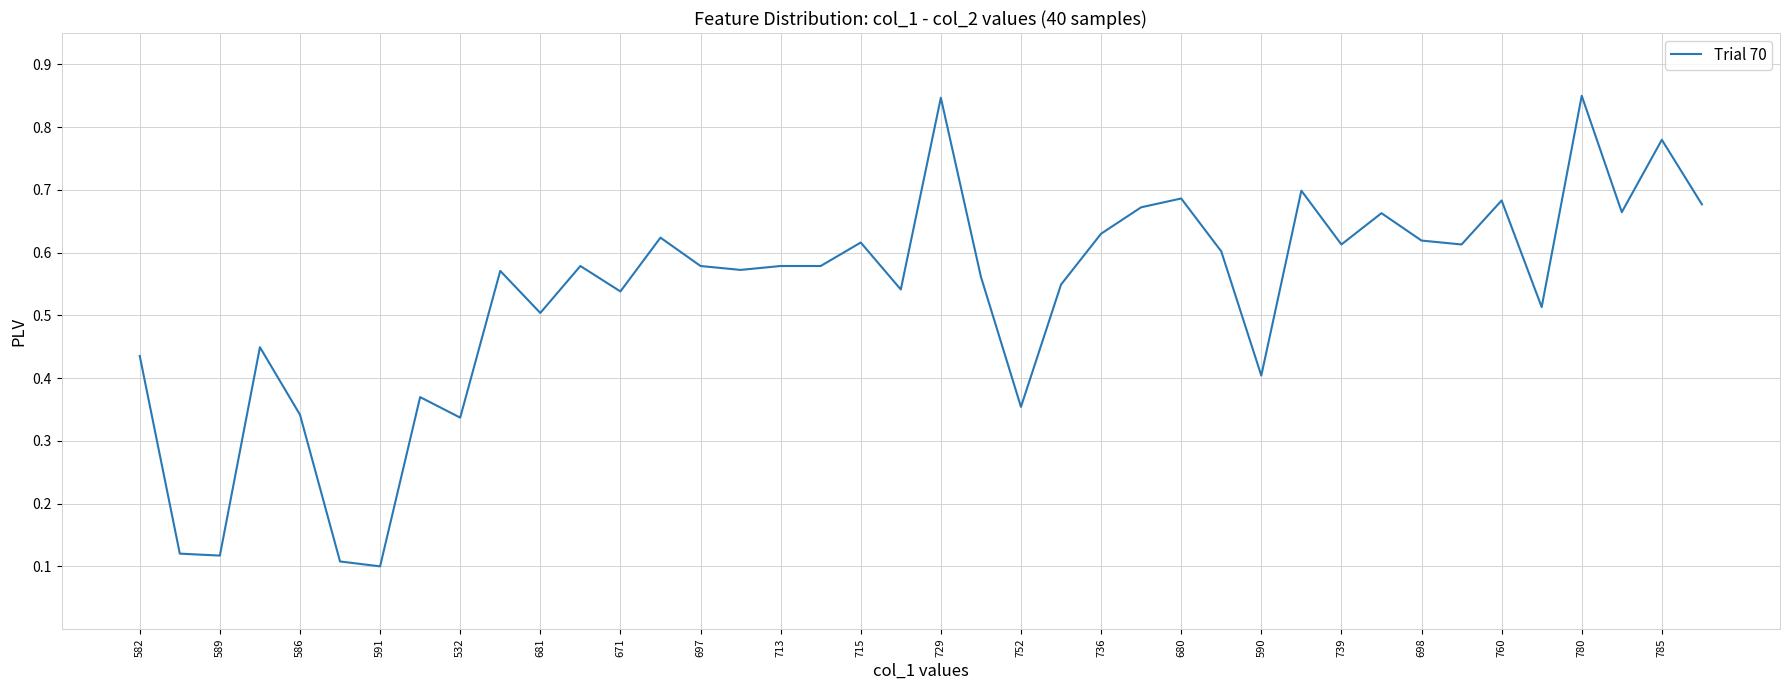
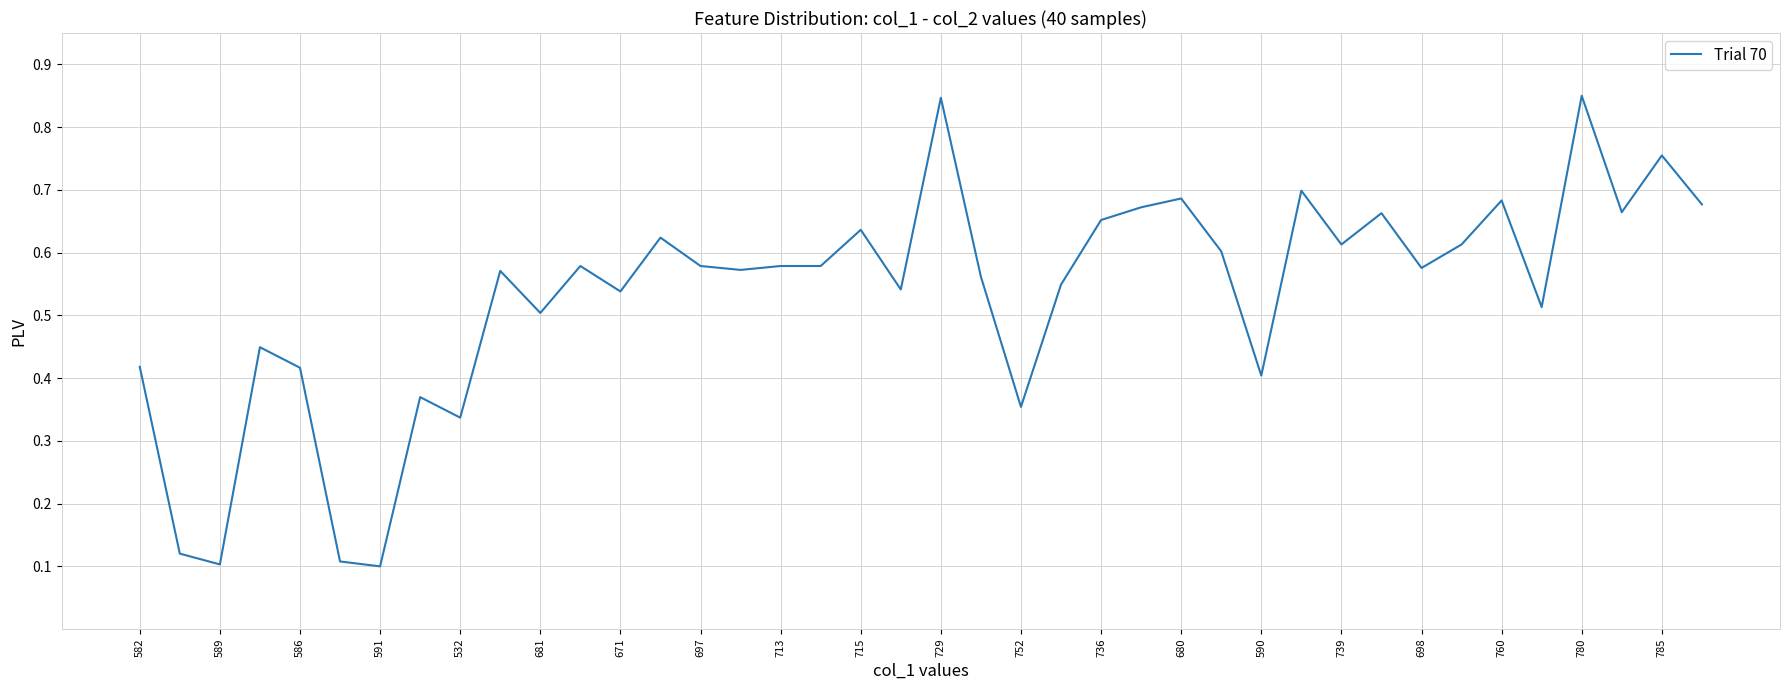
582: 0.44 -> 0.42
589: 0.12 -> 0.10
586: 0.34 -> 0.42
715: 0.62 -> 0.64
736: 0.63 -> 0.65
698: 0.62 -> 0.58
785: 0.78 -> 0.75
